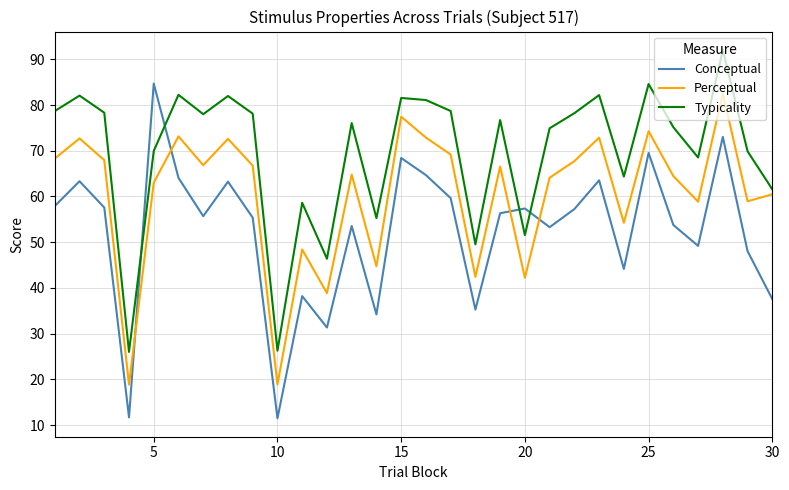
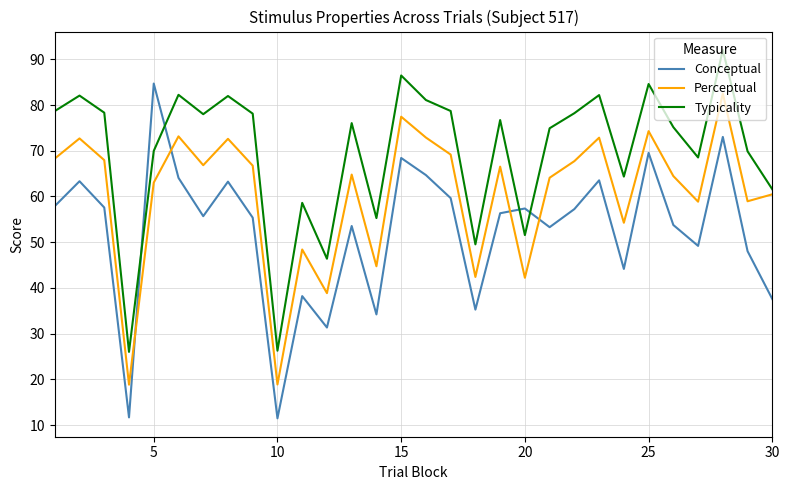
Typicality, 15: 82 -> 86
